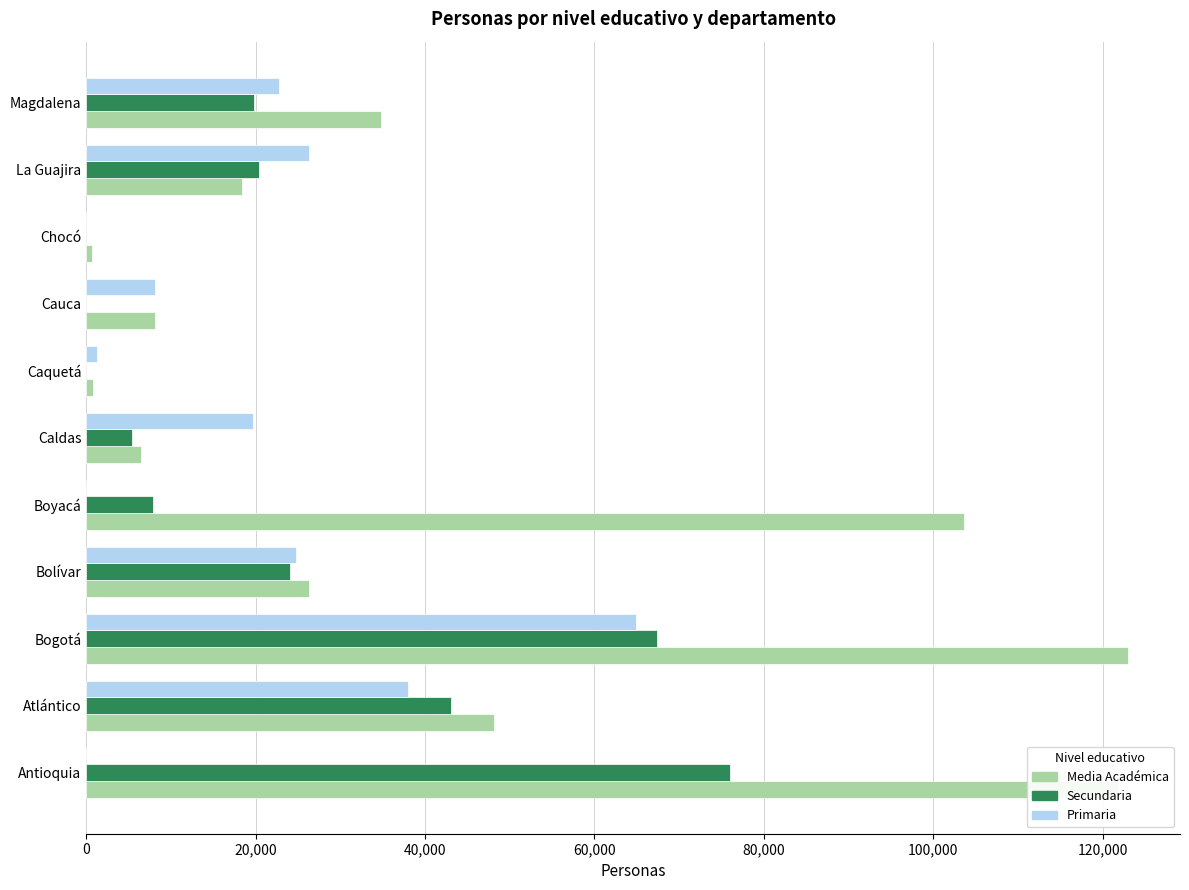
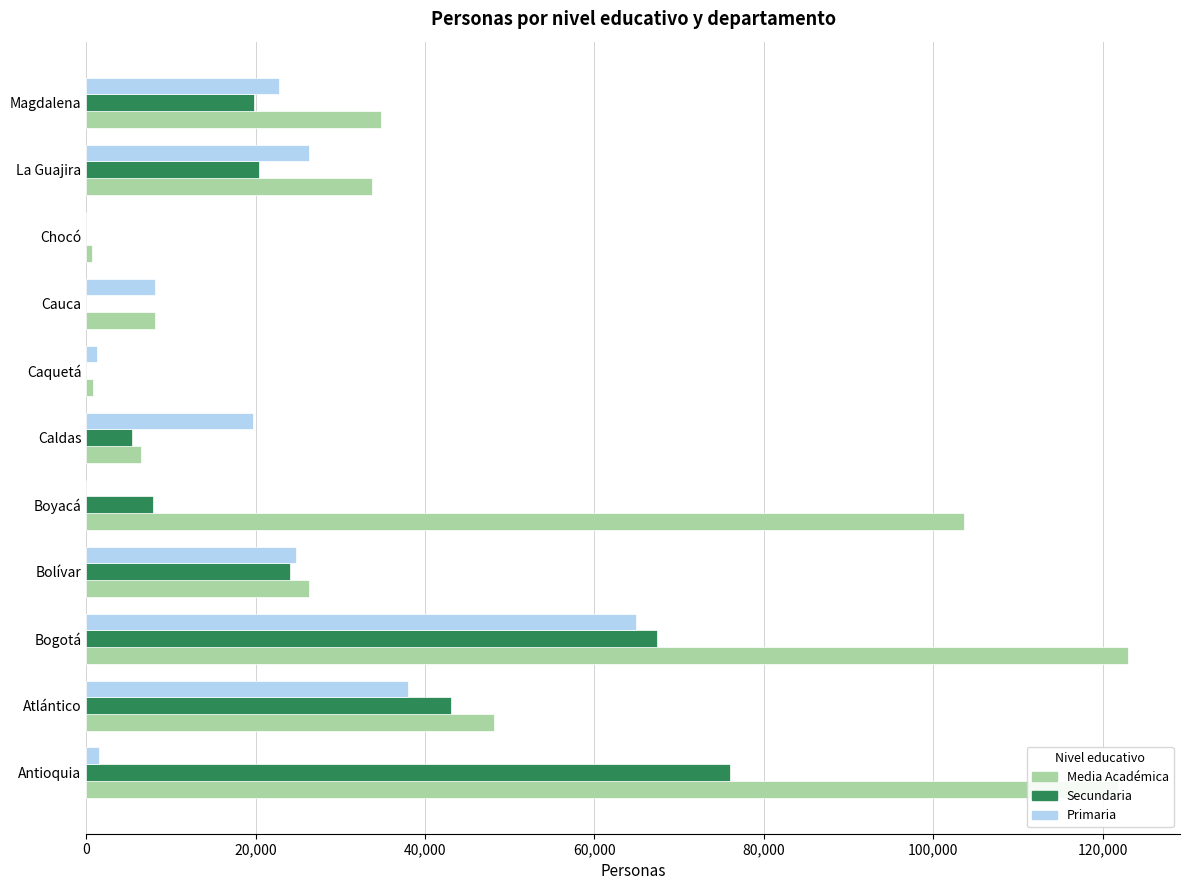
Media Académica, La Guajira: 18,000 -> 34,000
Primaria, Antioquia: 0 -> 1,000
